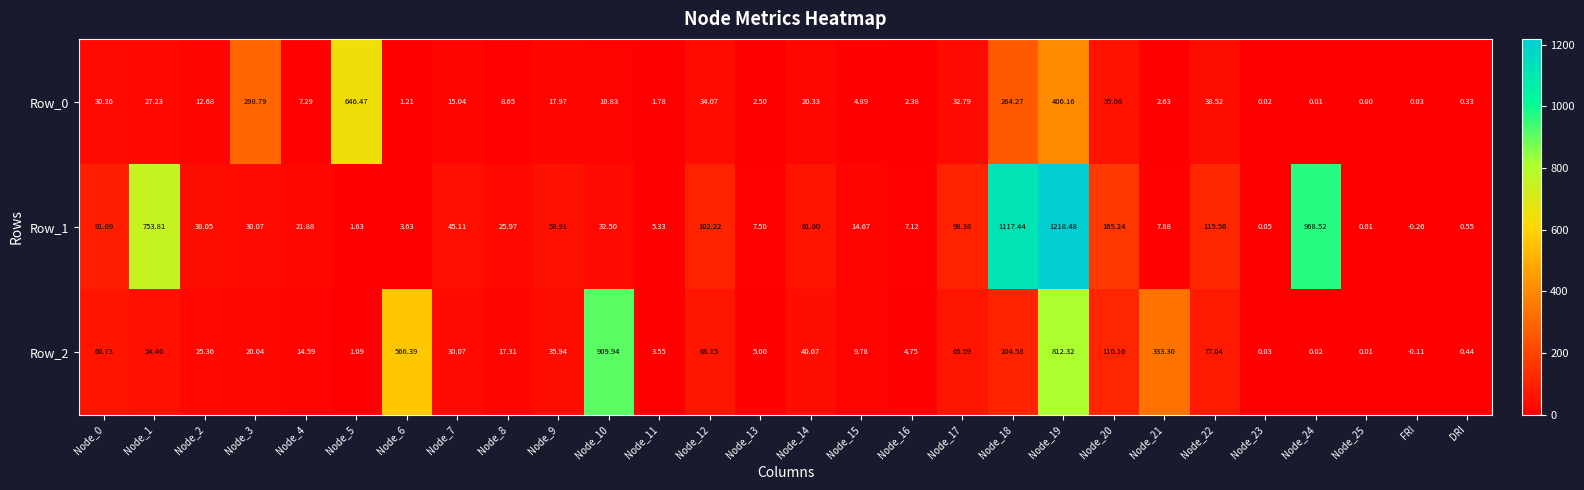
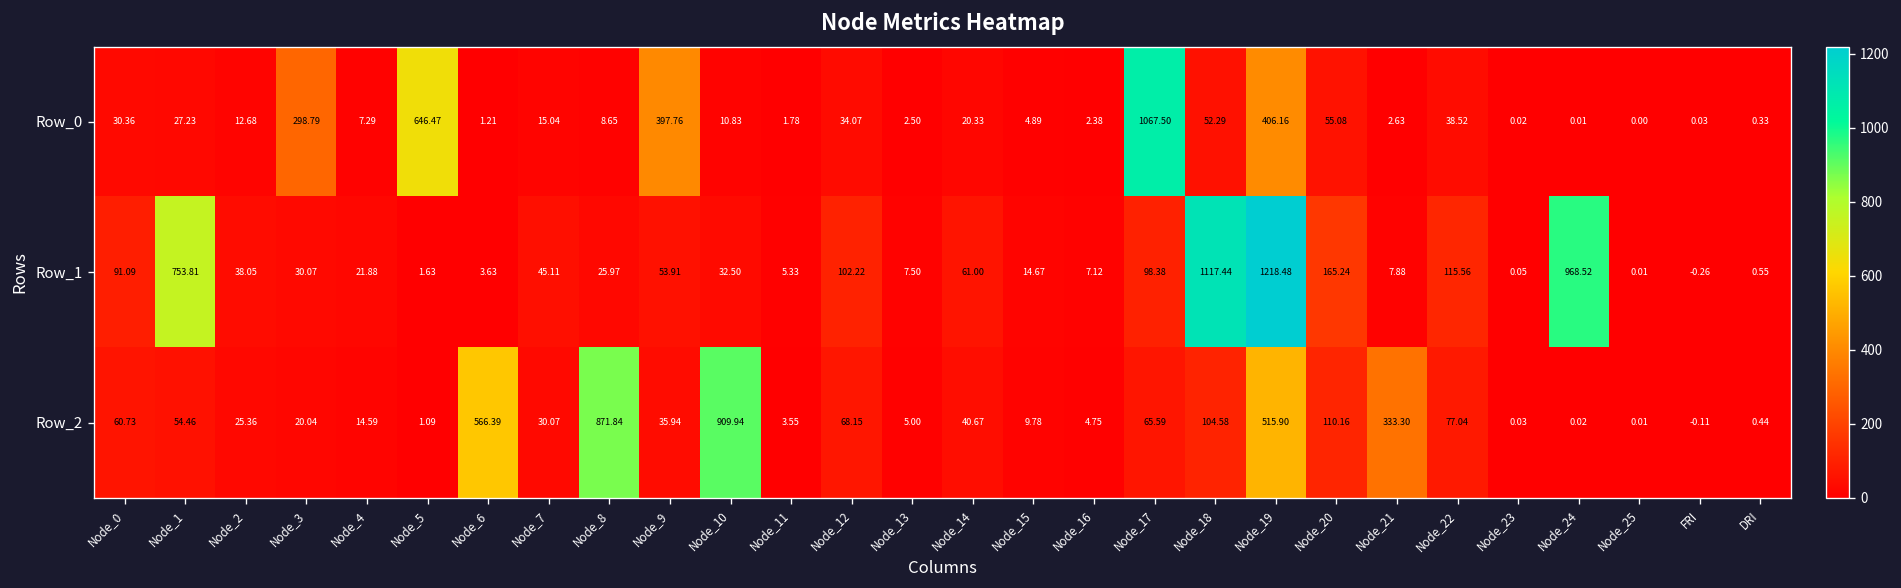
Row_0, Node_9: 17.97 -> 397.76
Row_0, Node_17: 32.79 -> 1067.50
Row_0, Node_18: 264.27 -> 52.29
Row_2, Node_8: 17.31 -> 871.84
Row_2, Node_19: 812.32 -> 515.90
